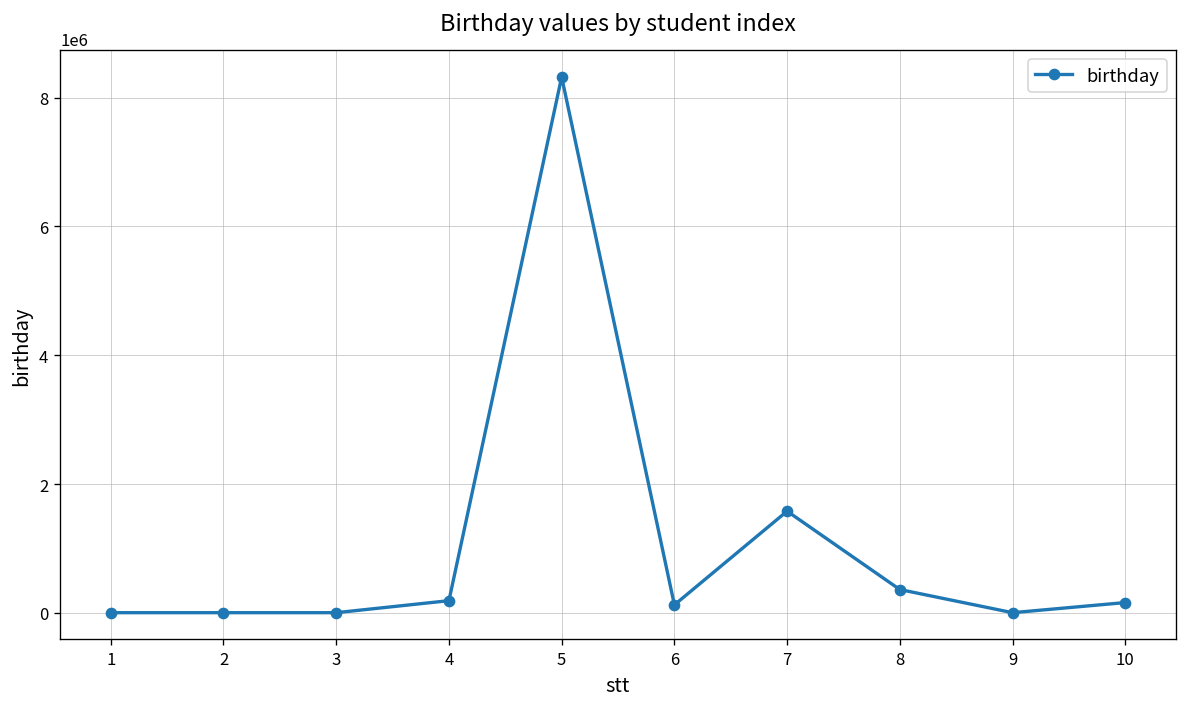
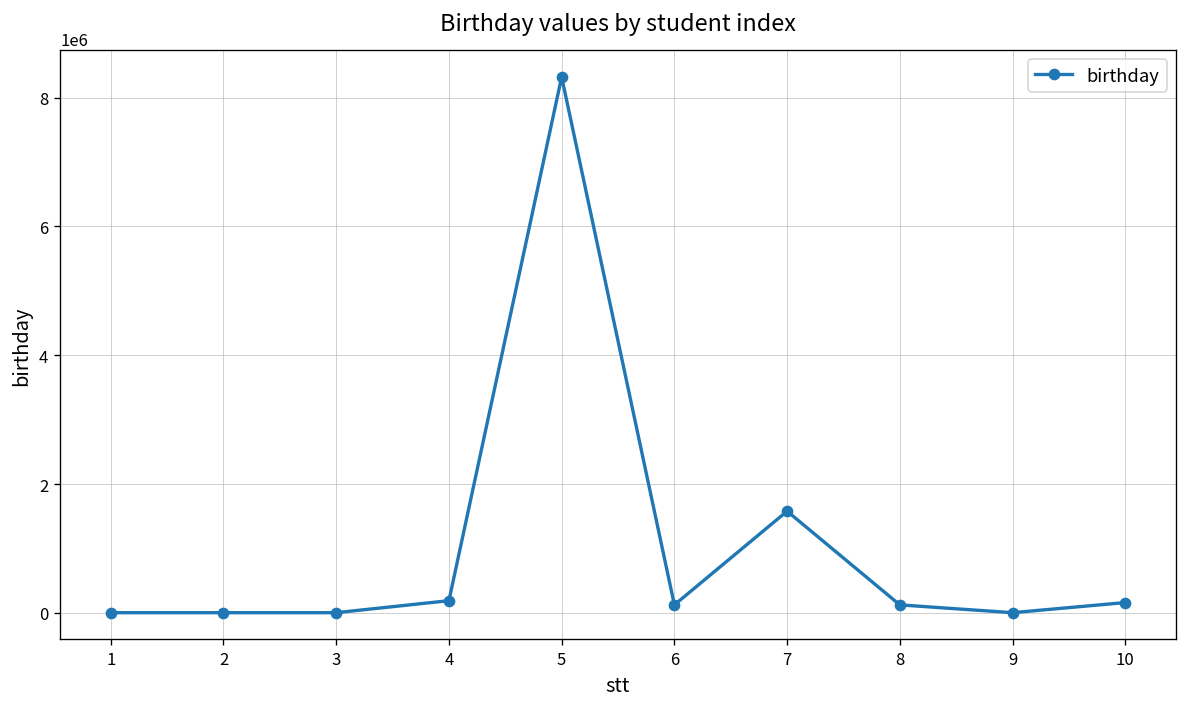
8: 400000 -> 100000
